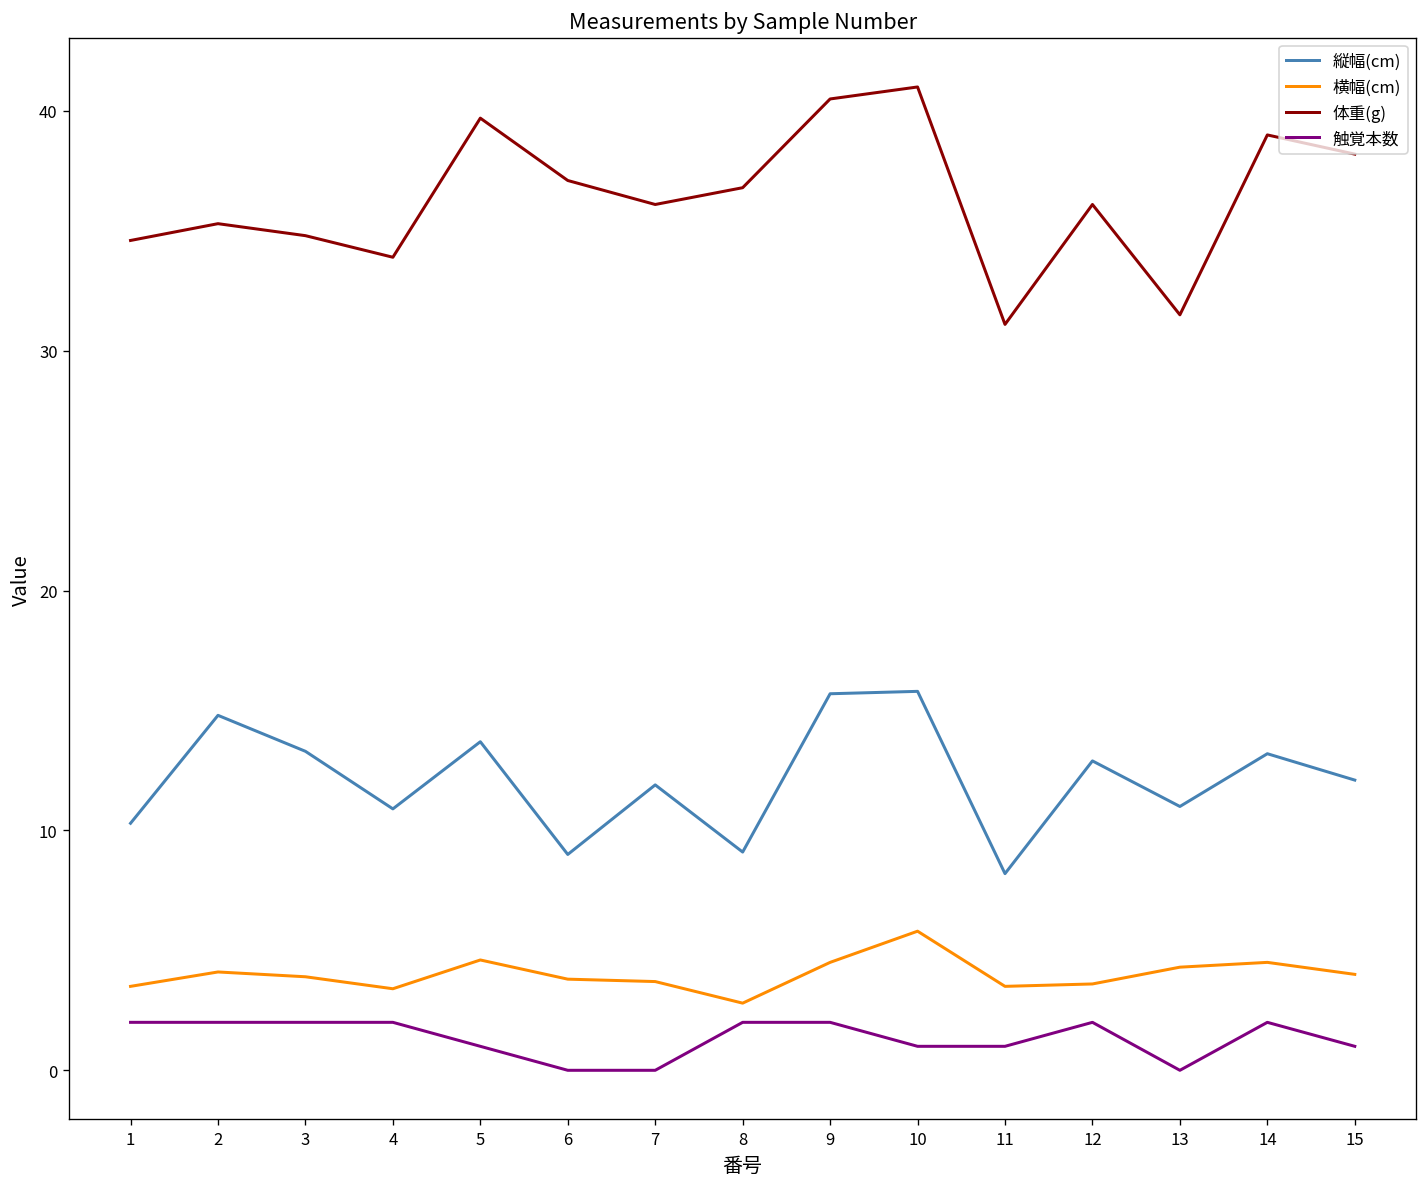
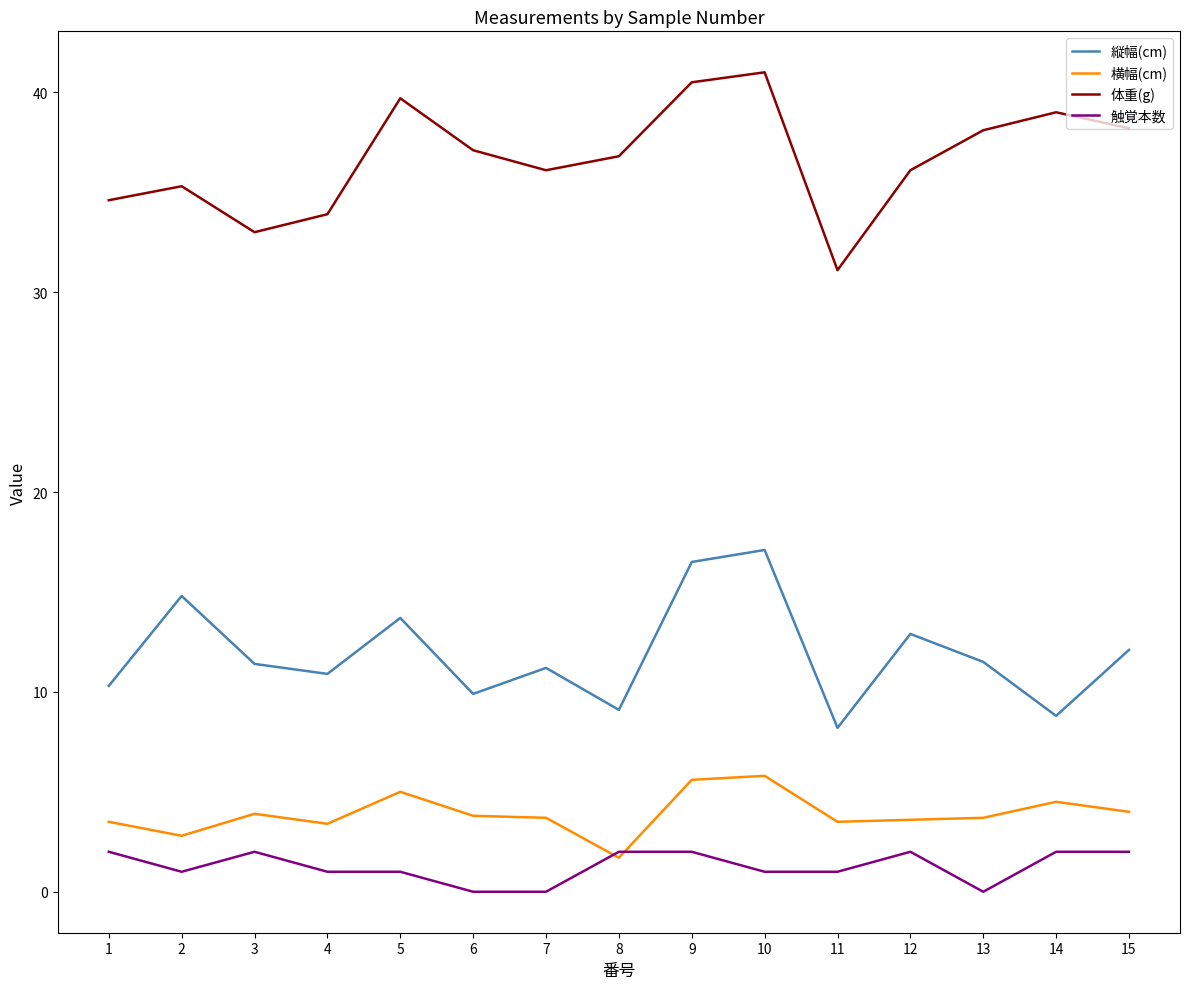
横幅(cm), 2: 4.1 -> 2.8
触覚本数, 2: 2 -> 1
縦幅(cm), 3: 13.3 -> 11.4
体重(g), 3: 34.8 -> 33.0
触覚本数, 4: 2 -> 1
横幅(cm), 5: 4.6 -> 5.0
縦幅(cm), 6: 9.0 -> 9.9
縦幅(cm), 7: 11.9 -> 11.2
横幅(cm), 8: 2.8 -> 1.7
縦幅(cm), 9: 15.7 -> 16.5
横幅(cm), 9: 4.5 -> 5.6
縦幅(cm), 10: 15.8 -> 17.1
縦幅(cm), 13: 11.0 -> 11.5
横幅(cm), 13: 4.3 -> 3.7
体重(g), 13: 31.5 -> 38.1
縦幅(cm), 14: 13.2 -> 8.8
触覚本数, 15: 1 -> 2
